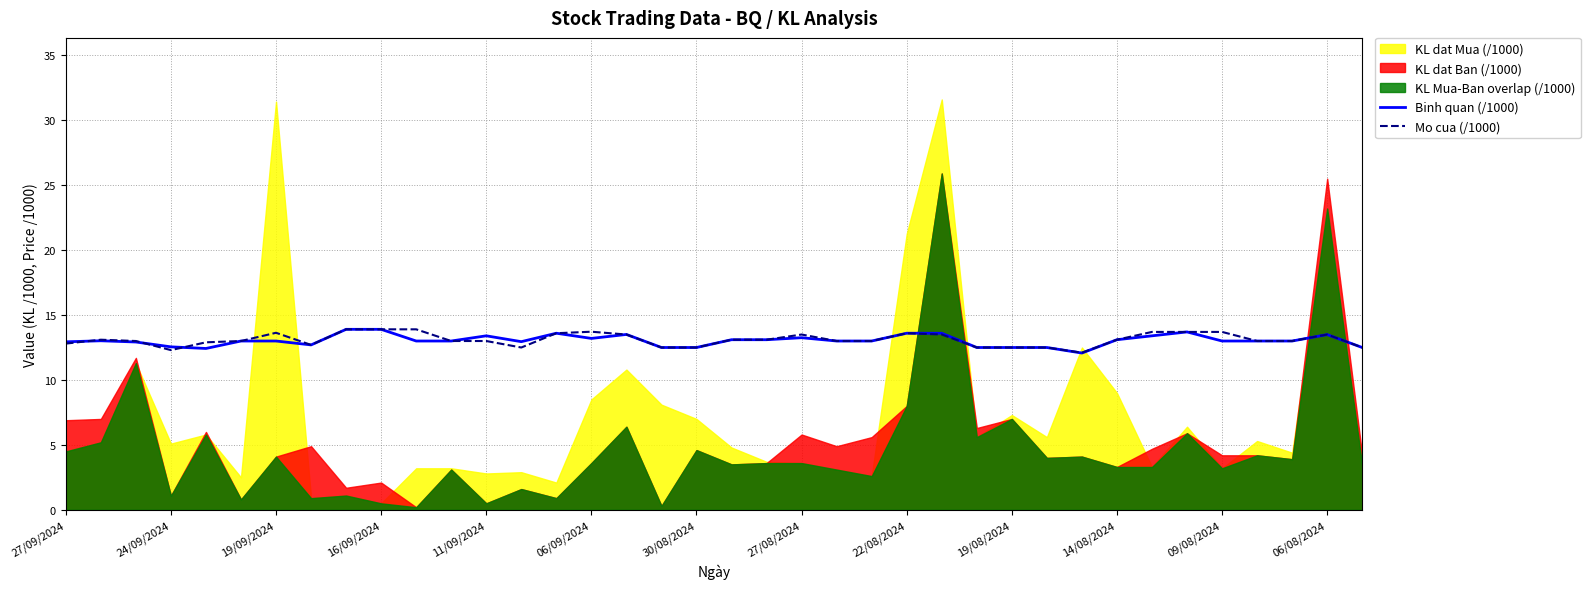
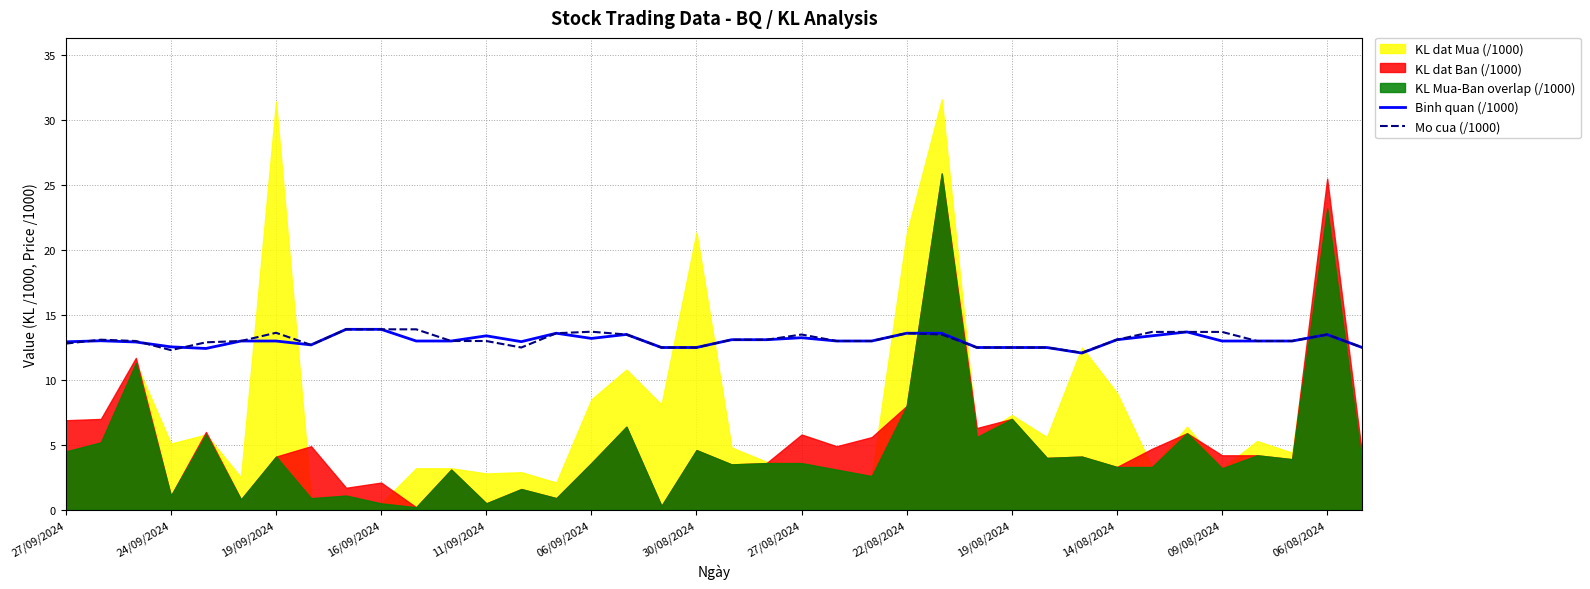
KL dat Mua (/1000), 30/08/2024: 7.0 -> 21.4
